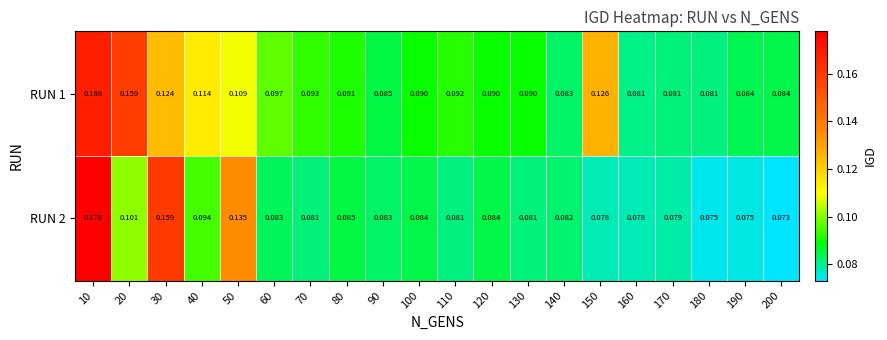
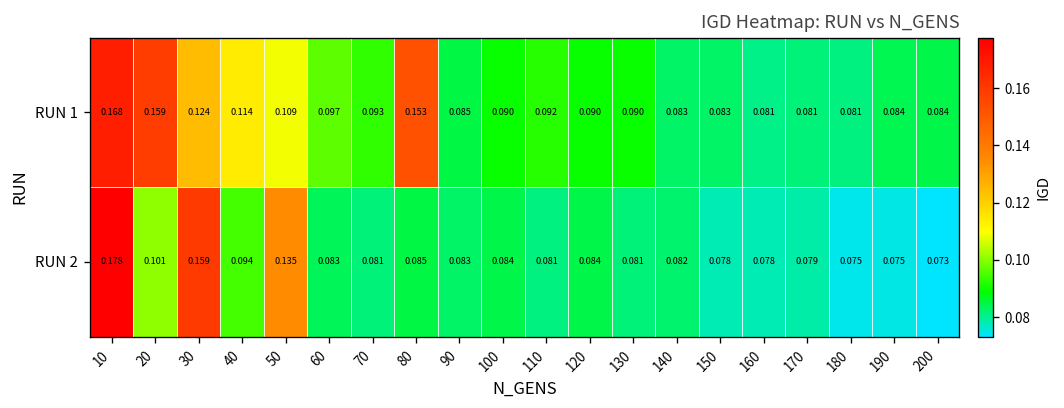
RUN 1, 80: 0.091 -> 0.153
RUN 1, 150: 0.126 -> 0.083
